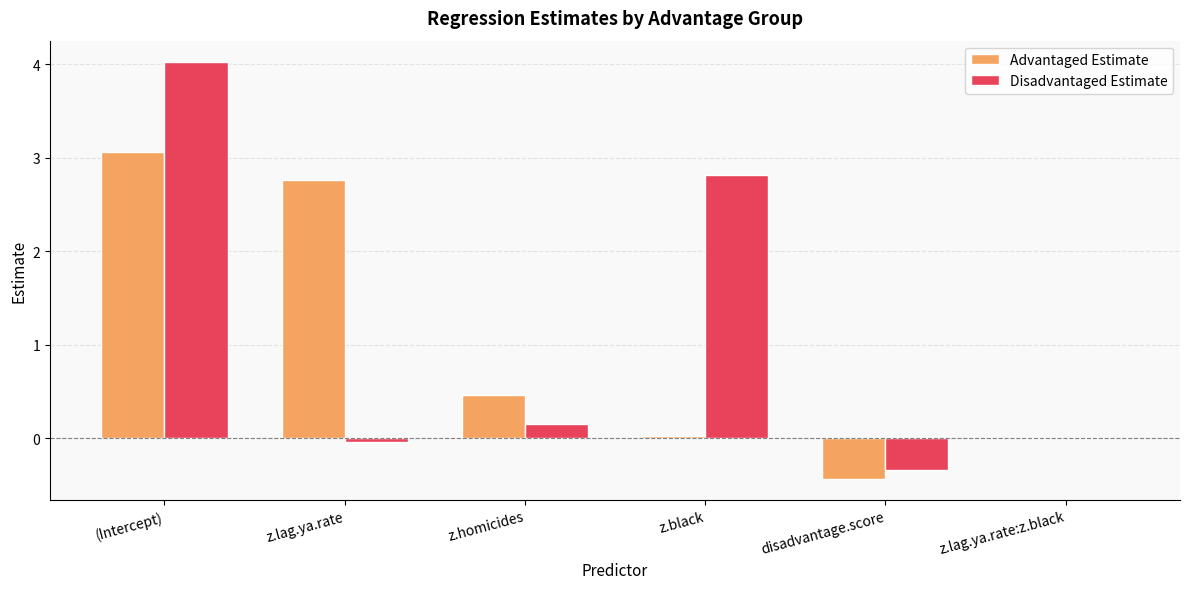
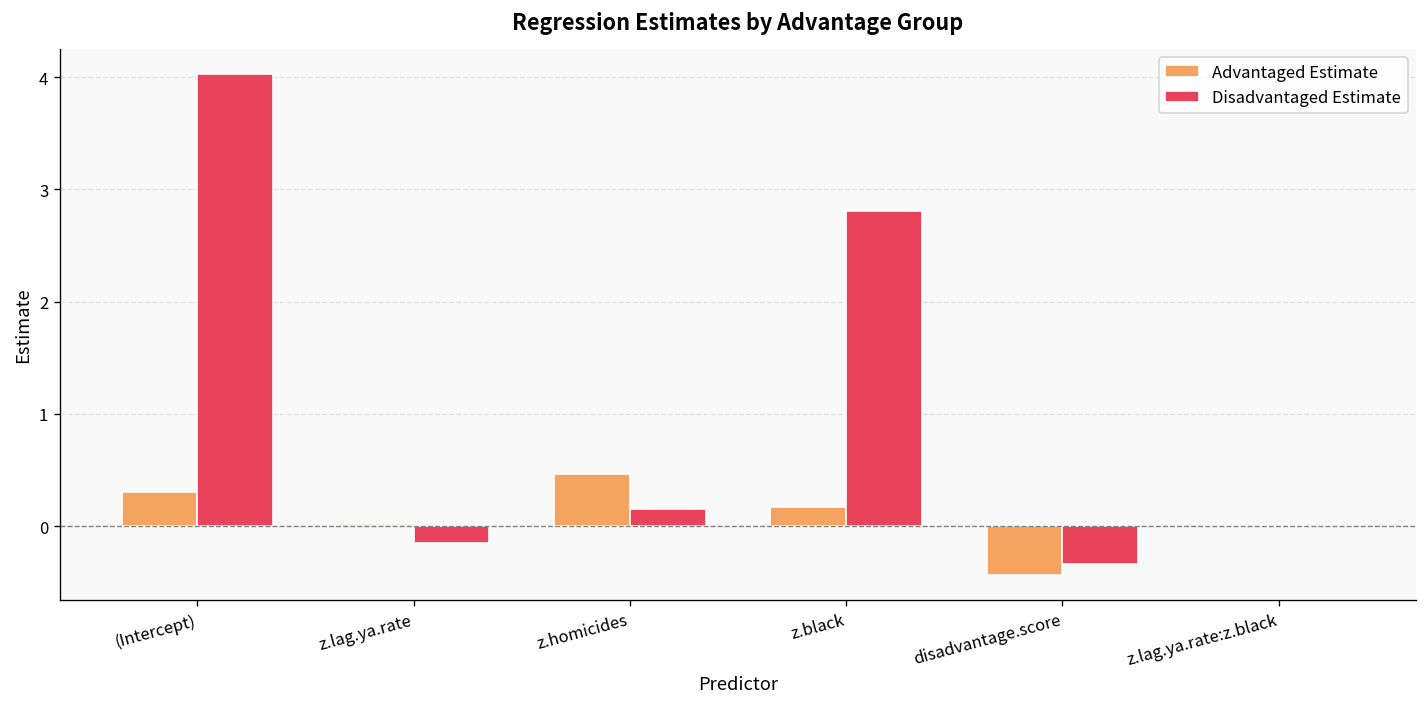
Advantaged Estimate, (Intercept): 3.1 -> 0.3
Advantaged Estimate, z.lag.ya.rate: 2.8 -> 0.0
Disadvantaged Estimate, z.lag.ya.rate: 0.0 -> -0.2
Advantaged Estimate, z.black: 0.0 -> 0.2
